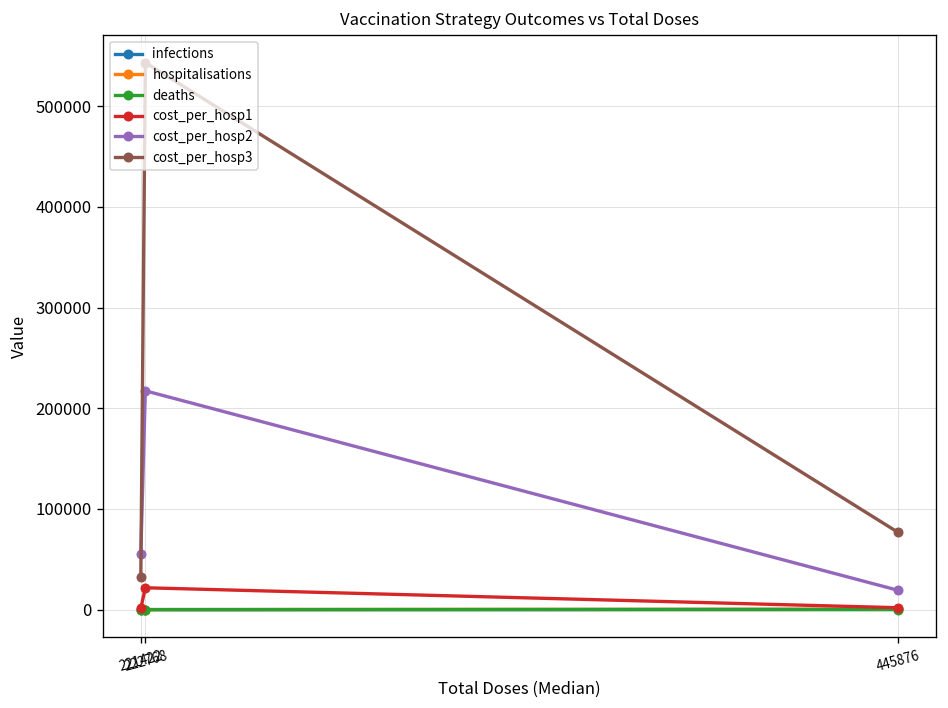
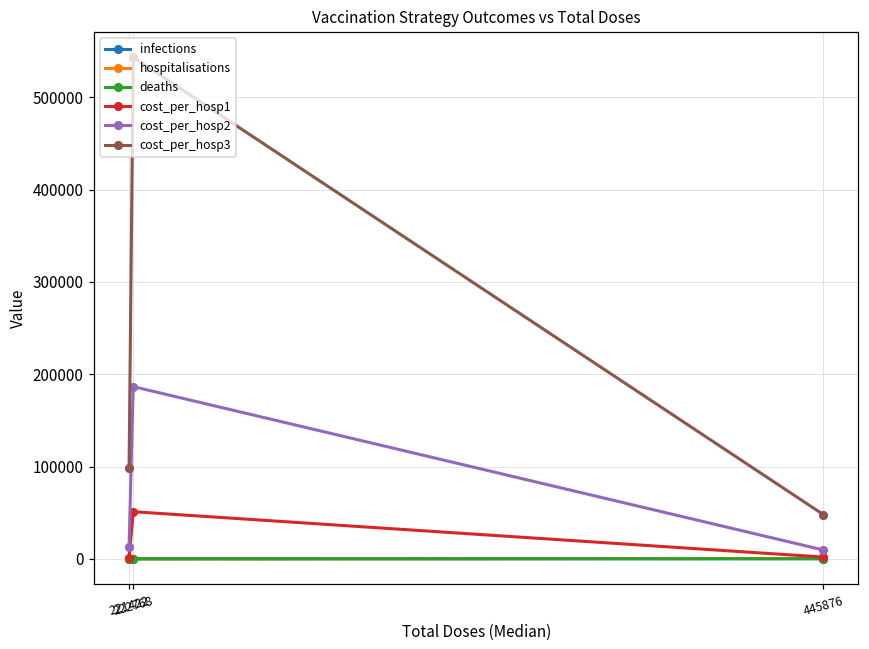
cost_per_hosp2, 221422: 60000 -> 10000
cost_per_hosp3, 221422: 30000 -> 100000
cost_per_hosp1, 222768: 20000 -> 50000
cost_per_hosp2, 222768: 220000 -> 190000
cost_per_hosp2, 445876: 20000 -> 10000
cost_per_hosp3, 445876: 80000 -> 50000
